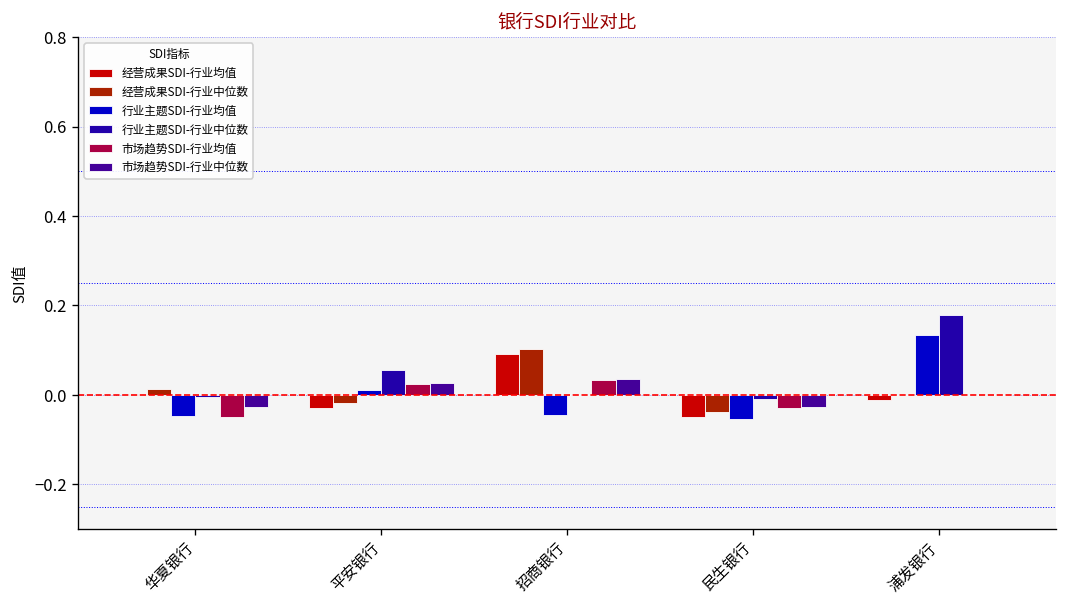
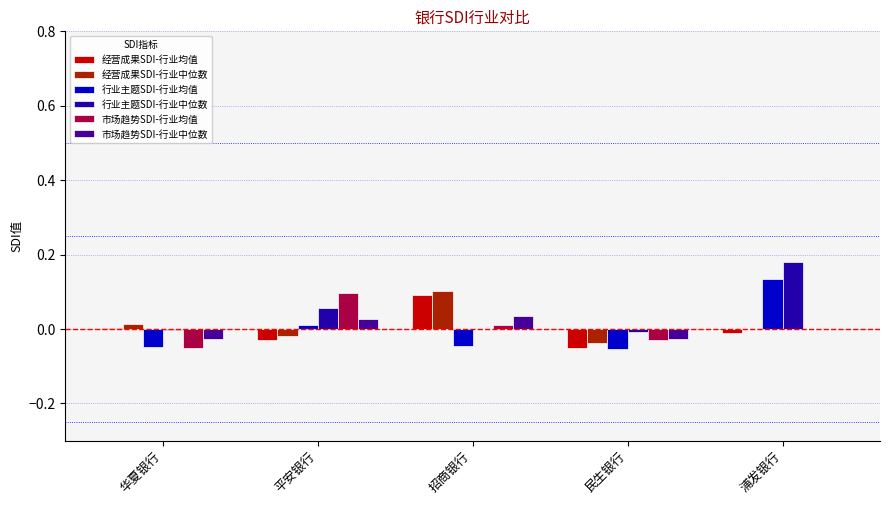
市场趋势SDI-行业均值, 平安银行: 0.02 -> 0.10
市场趋势SDI-行业均值, 招商银行: 0.03 -> 0.01
